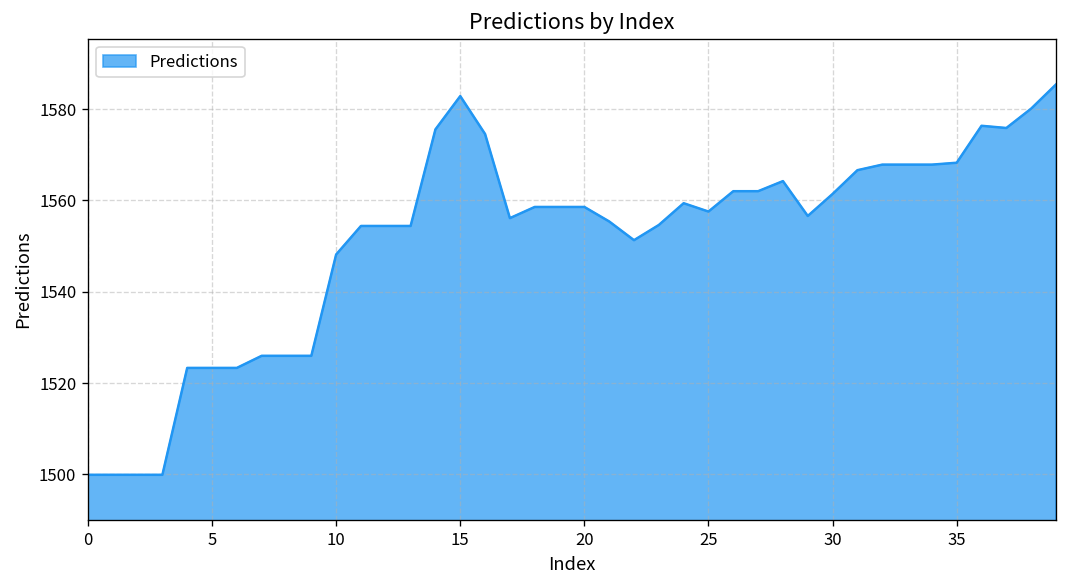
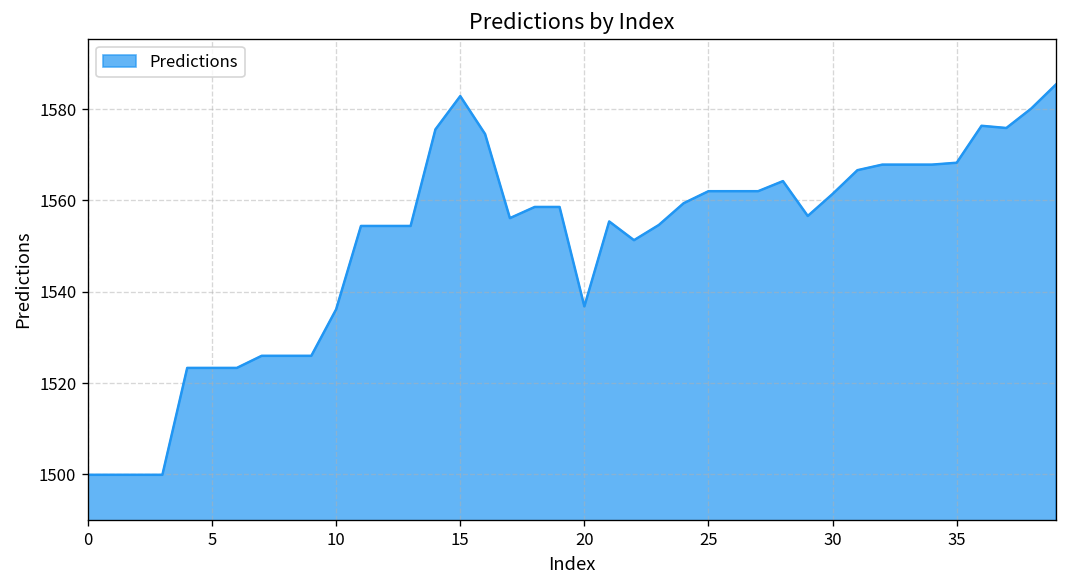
10: 1548 -> 1536
20: 1559 -> 1537
25: 1558 -> 1562
